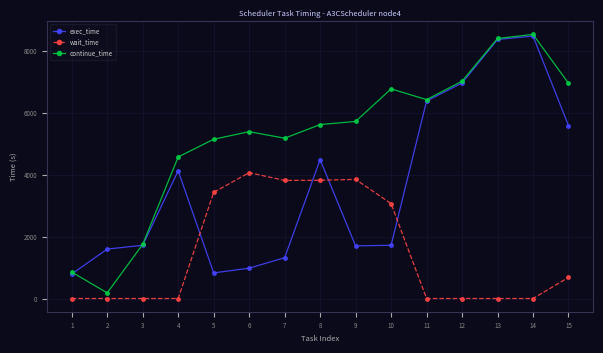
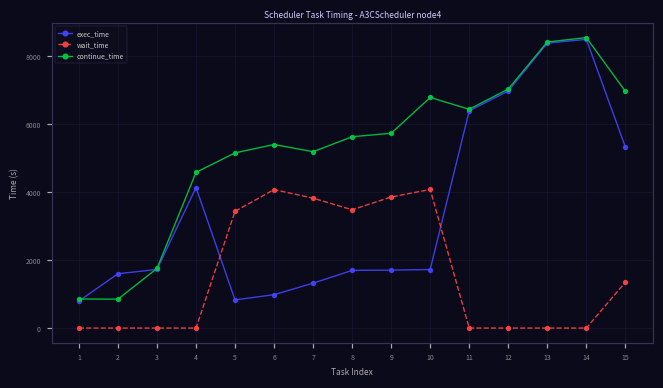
continue_time, 2: 200 -> 900
exec_time, 8: 4500 -> 1700
wait_time, 8: 3800 -> 3500
wait_time, 10: 3100 -> 4100
exec_time, 15: 5600 -> 5300
wait_time, 15: 700 -> 1300
